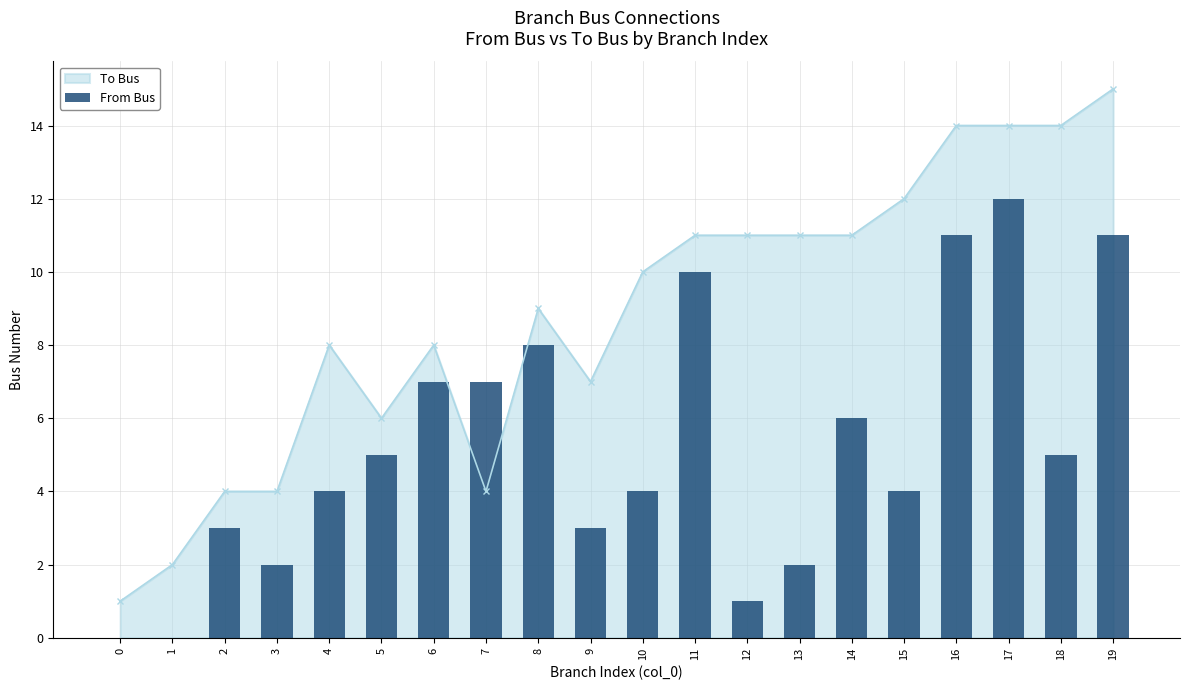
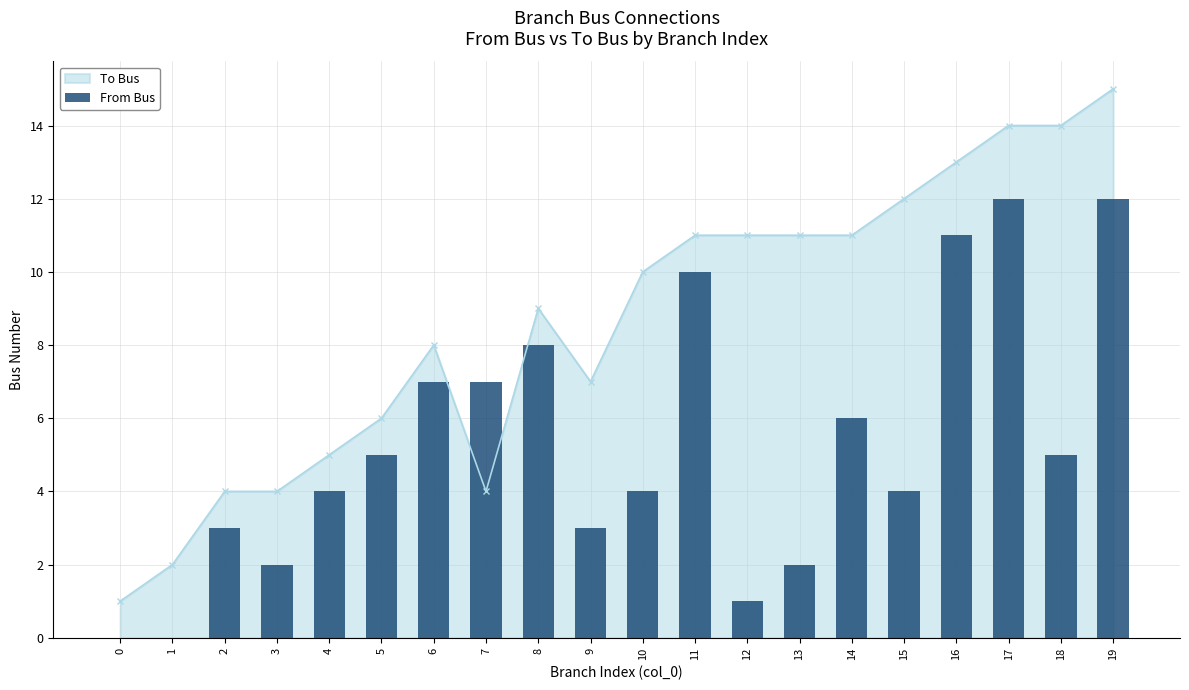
To Bus, 4: 8 -> 5
To Bus, 16: 14 -> 13
From Bus, 19: 11 -> 12
